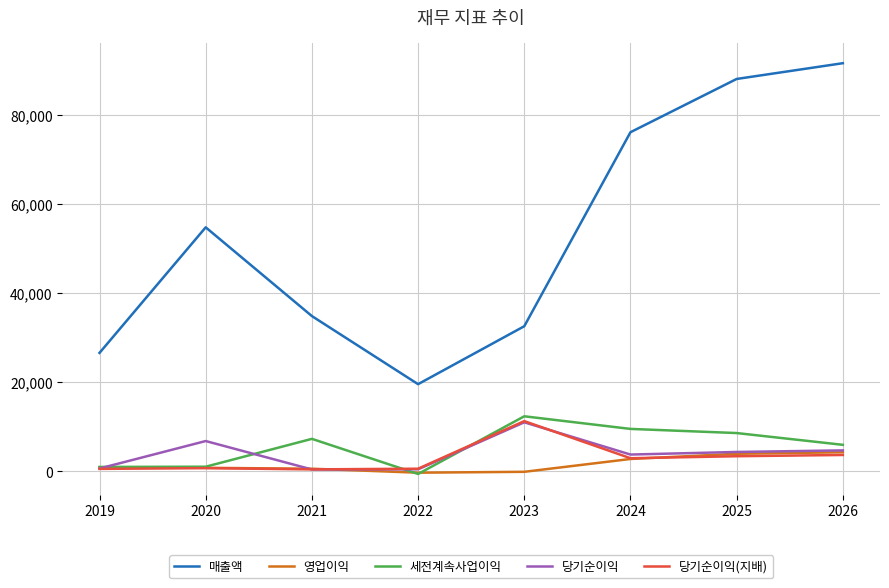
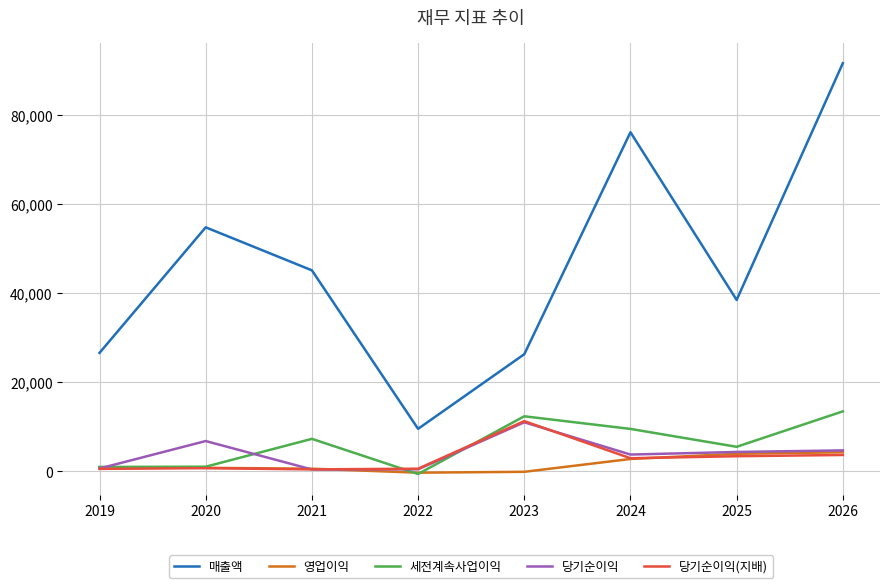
매출액, 2021: 35,000 -> 45,000
매출액, 2022: 20,000 -> 10,000
매출액, 2023: 33,000 -> 26,000
매출액, 2025: 88,000 -> 38,000
세전계속사업이익, 2025: 9,000 -> 6,000
세전계속사업이익, 2026: 6,000 -> 13,000
